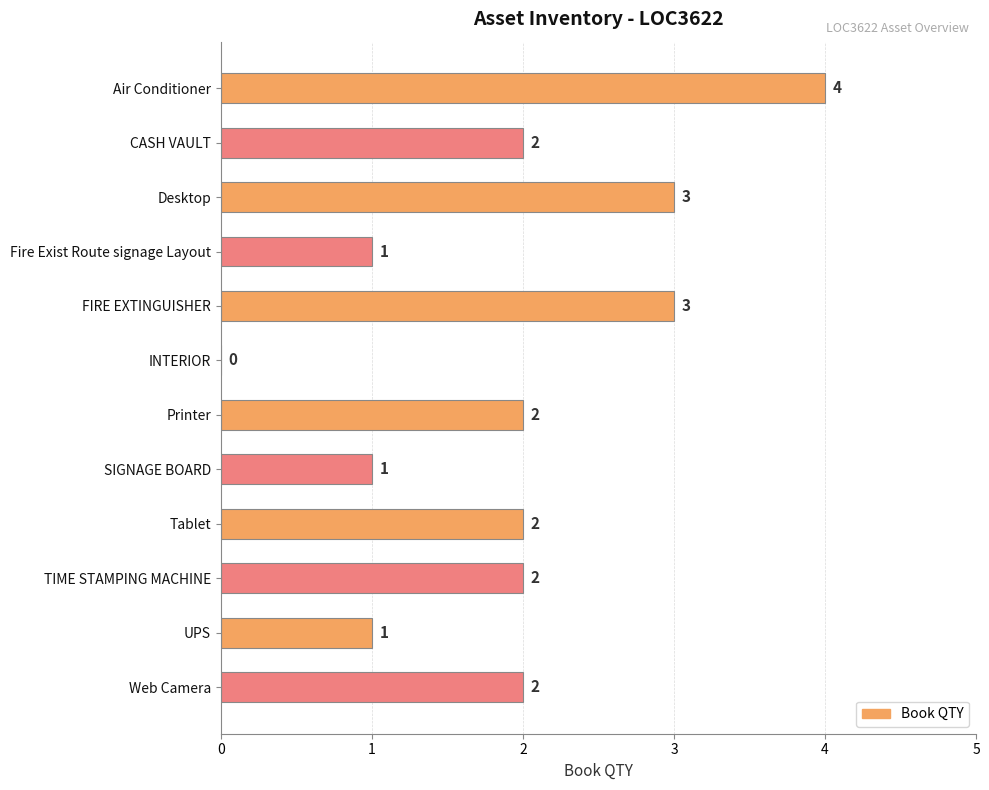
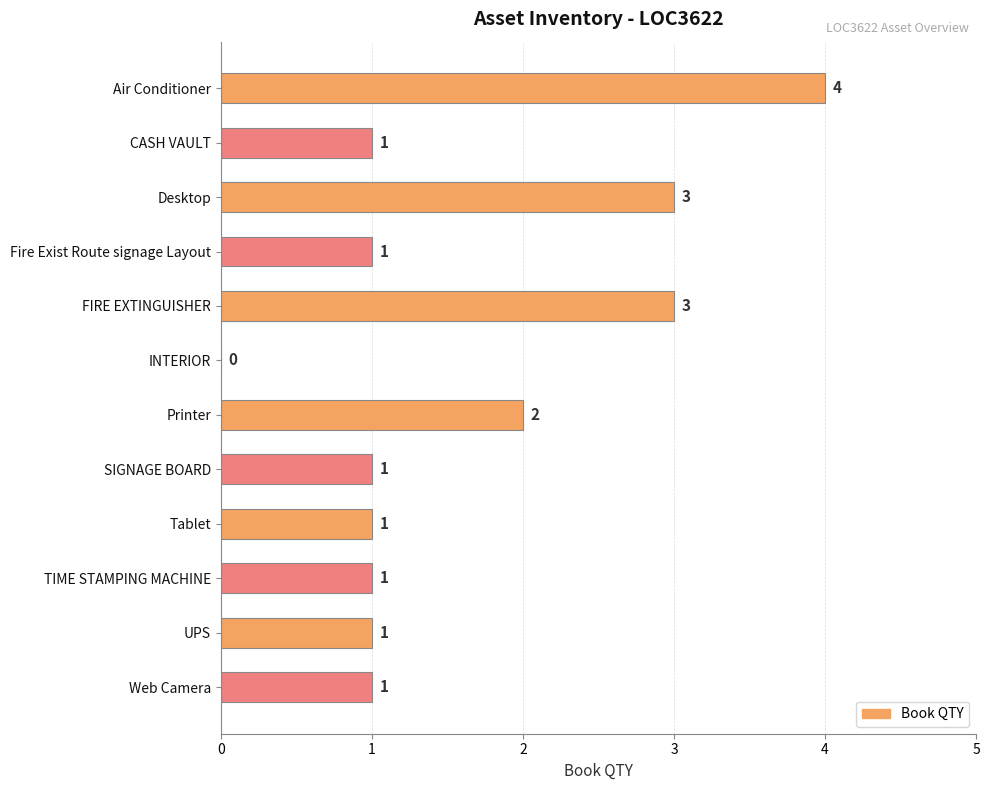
CASH VAULT: 2 -> 1
Tablet: 2 -> 1
TIME STAMPING MACHINE: 2 -> 1
Web Camera: 2 -> 1
